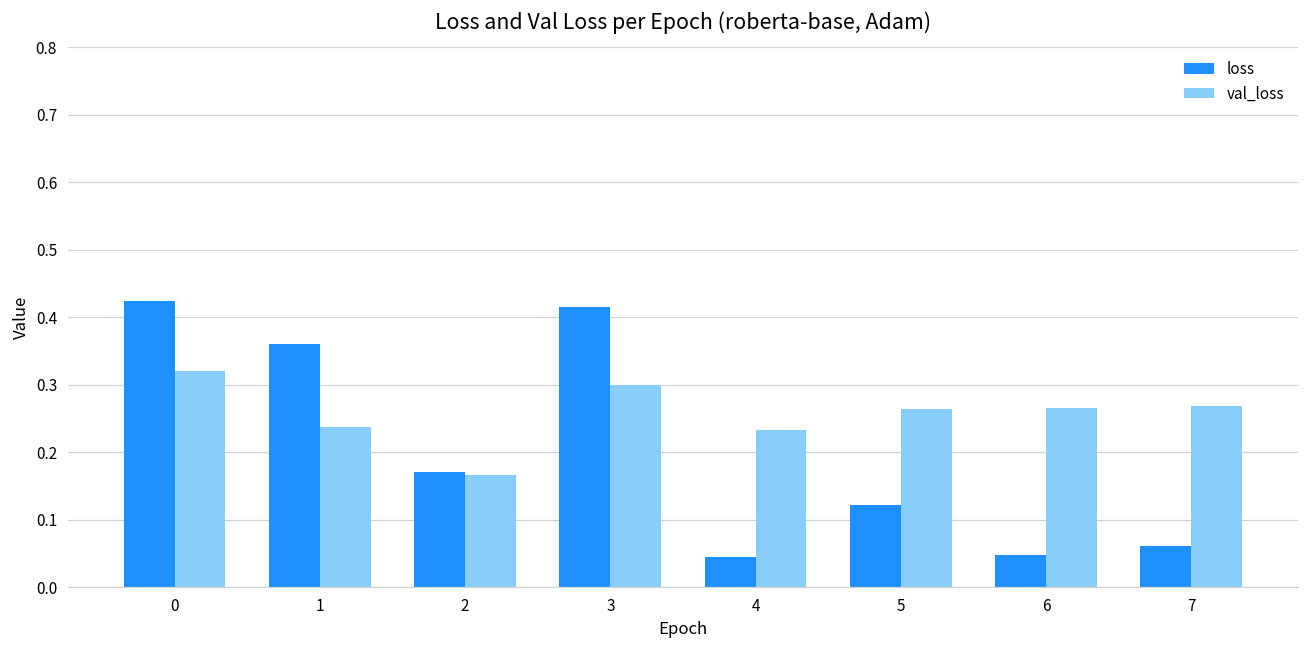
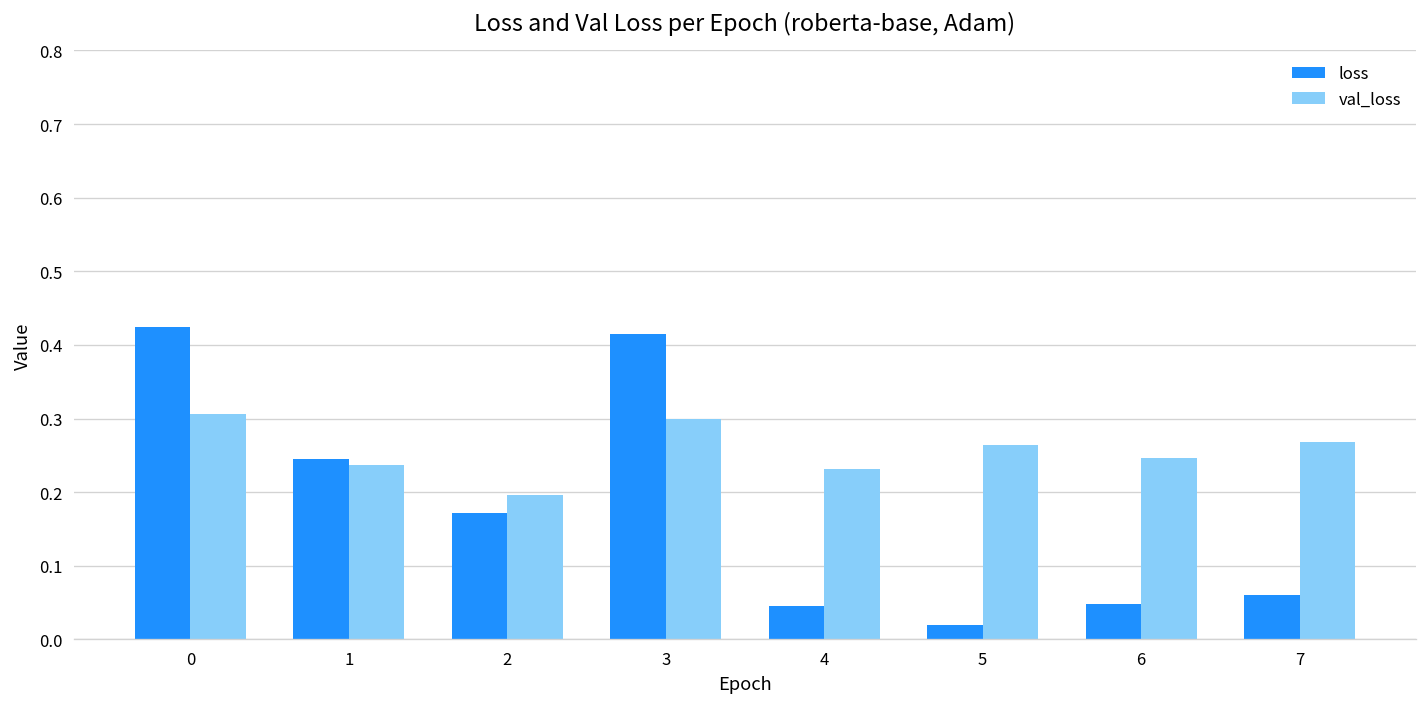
val_loss, 0: 0.32 -> 0.31
loss, 1: 0.36 -> 0.25
val_loss, 2: 0.17 -> 0.20
loss, 5: 0.12 -> 0.02
val_loss, 6: 0.27 -> 0.25
